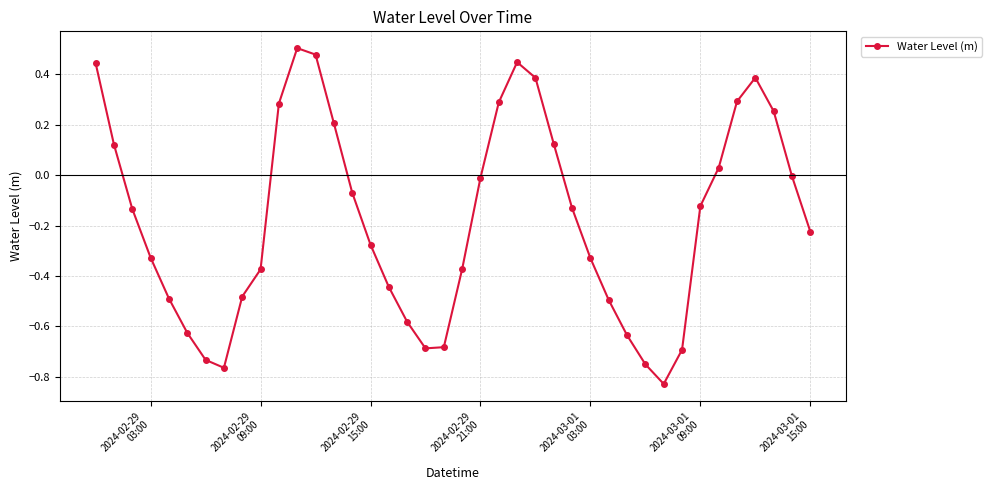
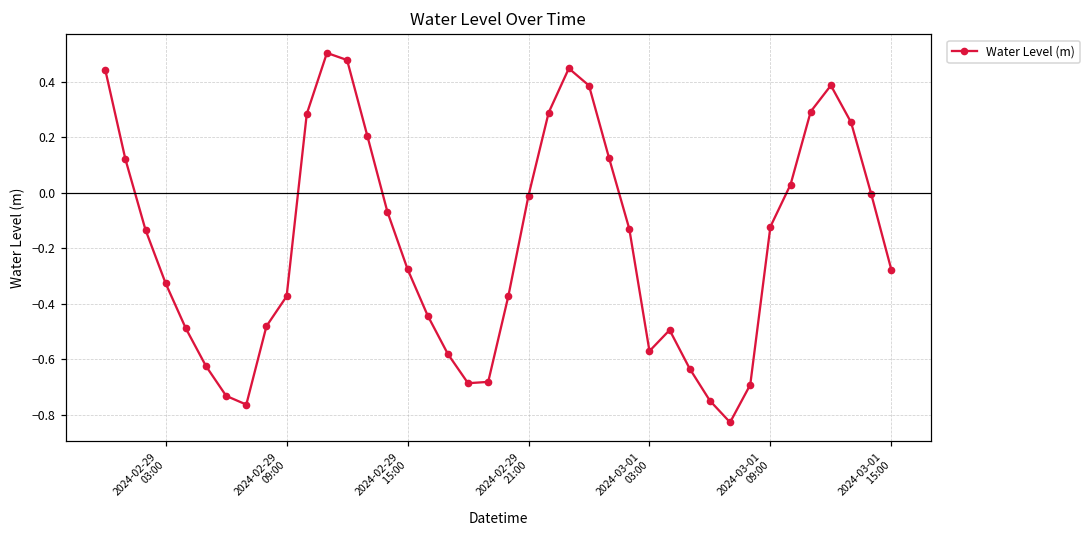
2024-03-01 03:00: -0.33 -> -0.57
2024-03-01 15:00: -0.22 -> -0.28
